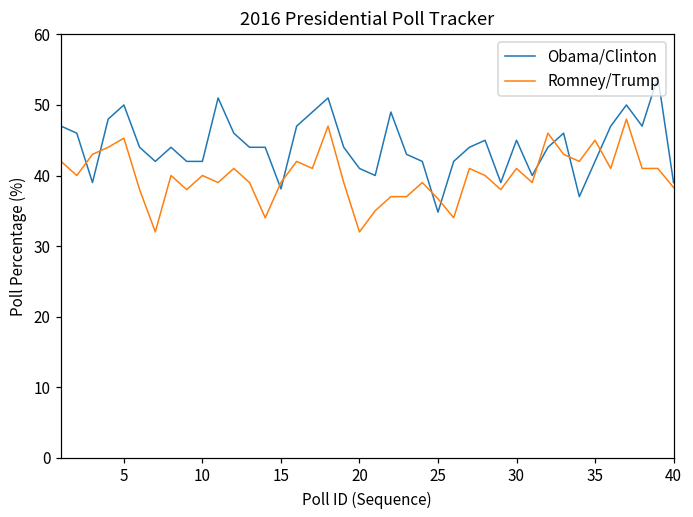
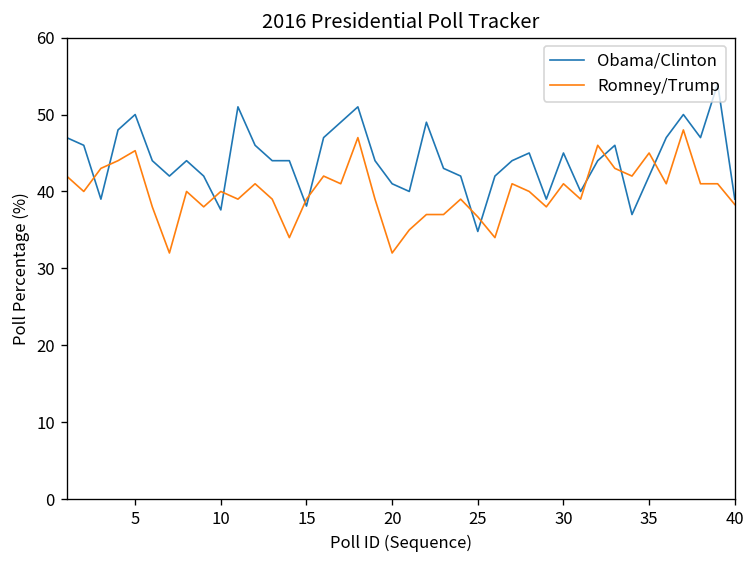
Obama/Clinton, 10: 42 -> 38
